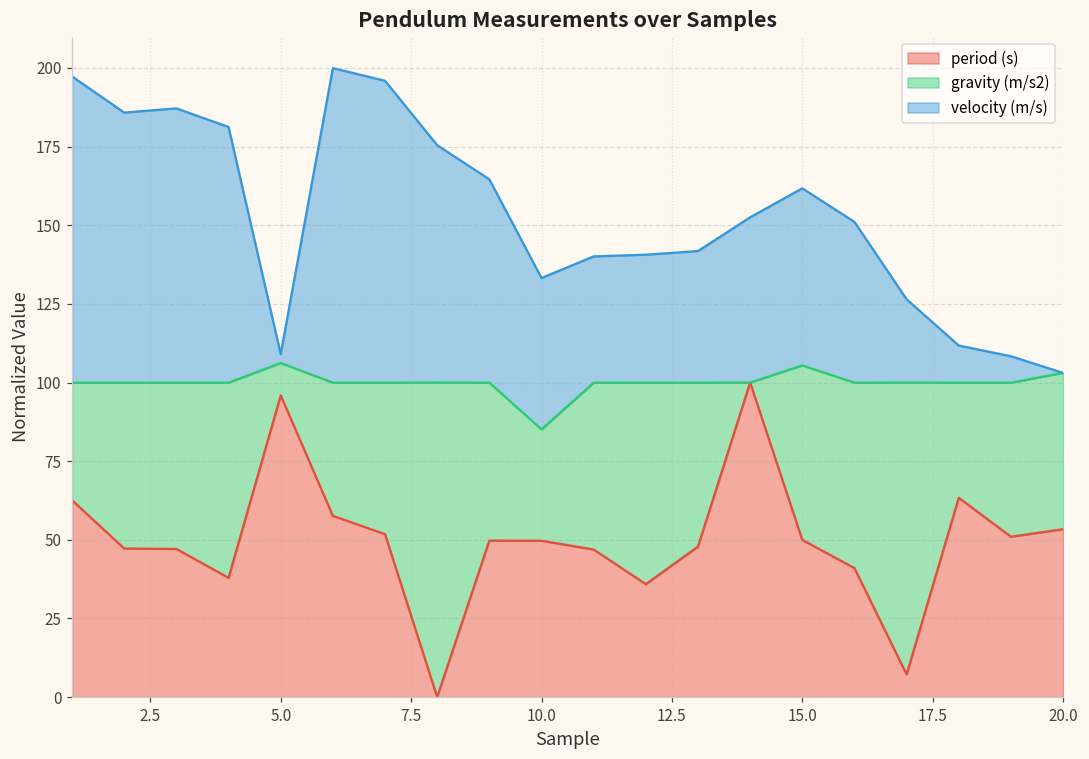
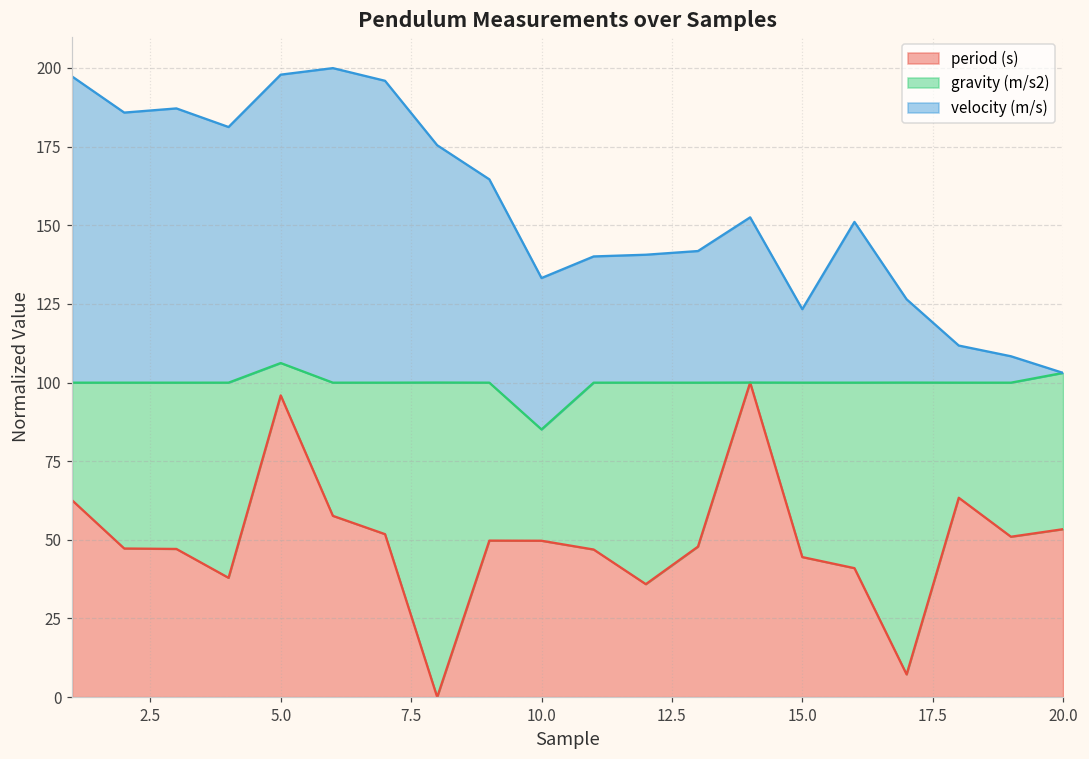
velocity (m/s), 5.0: 3 -> 92
period (s), 15.0: 50 -> 45
velocity (m/s), 15.0: 56 -> 23
